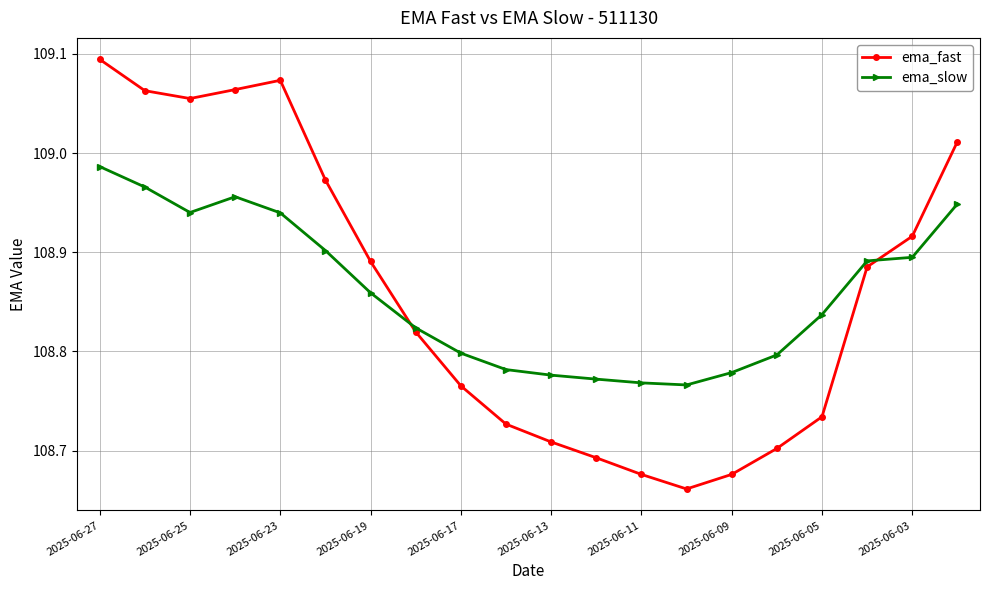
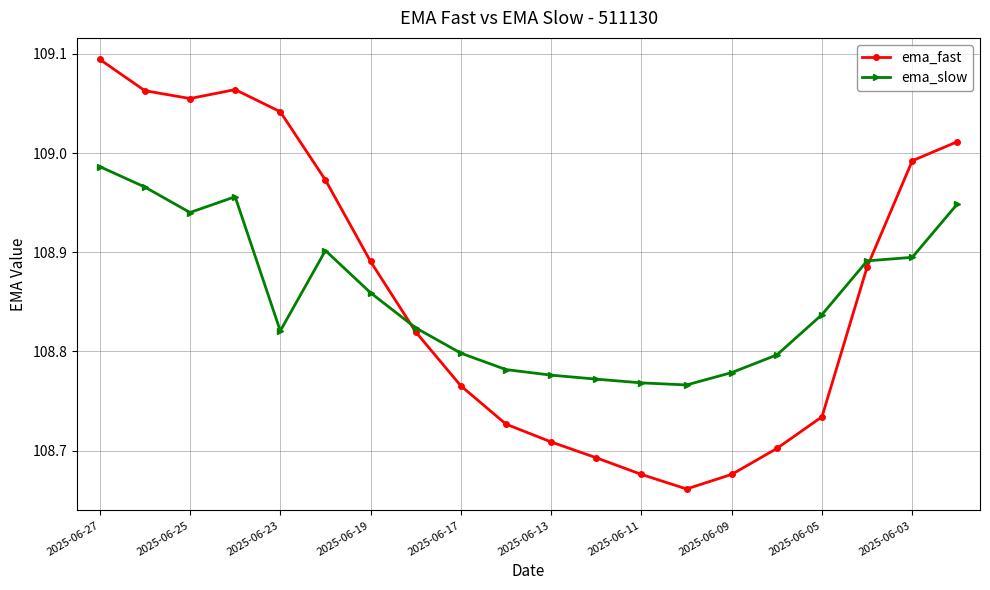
ema_fast, 2025-06-23: 109.07 -> 109.04
ema_slow, 2025-06-23: 108.94 -> 108.82
ema_fast, 2025-06-03: 108.92 -> 108.99
